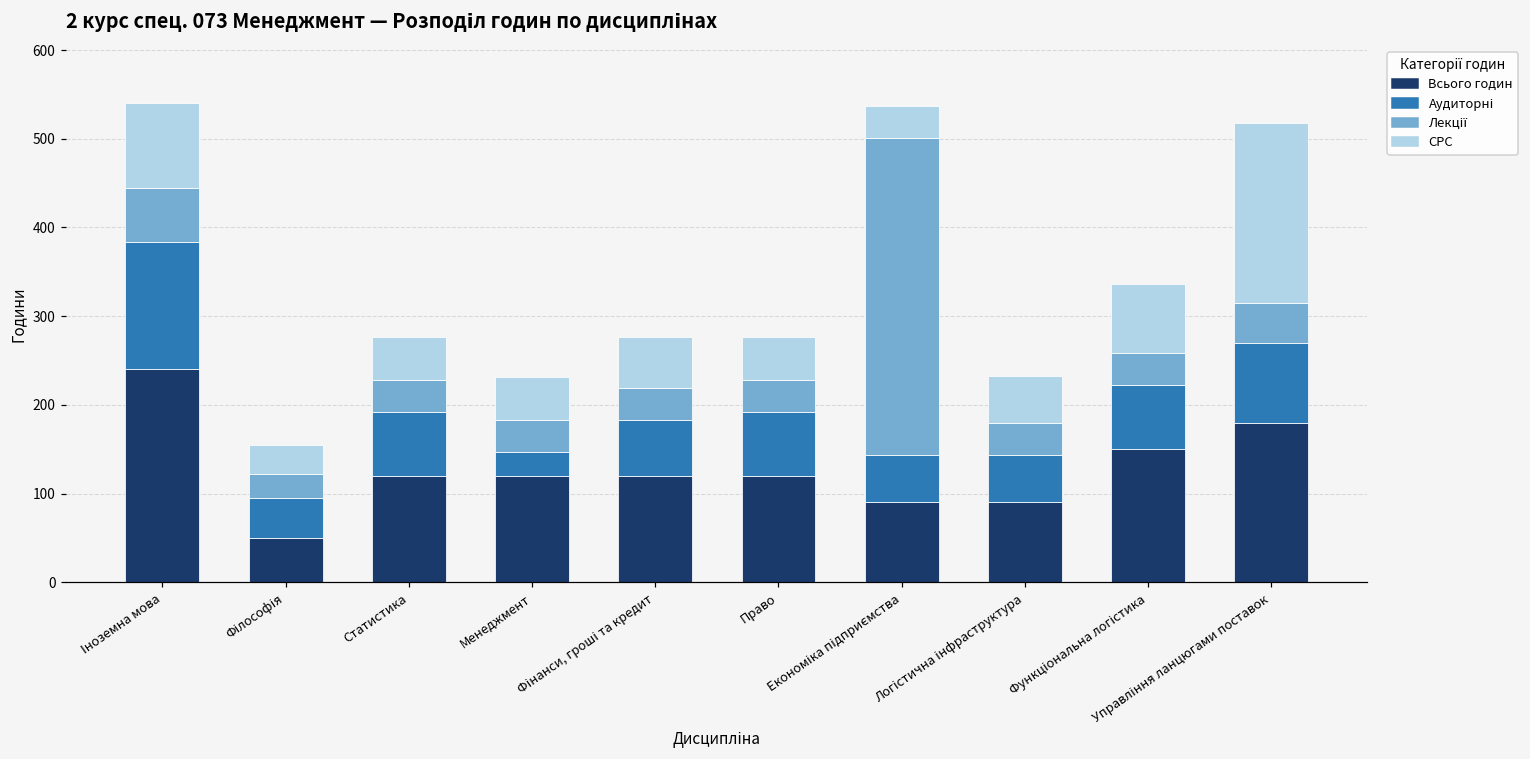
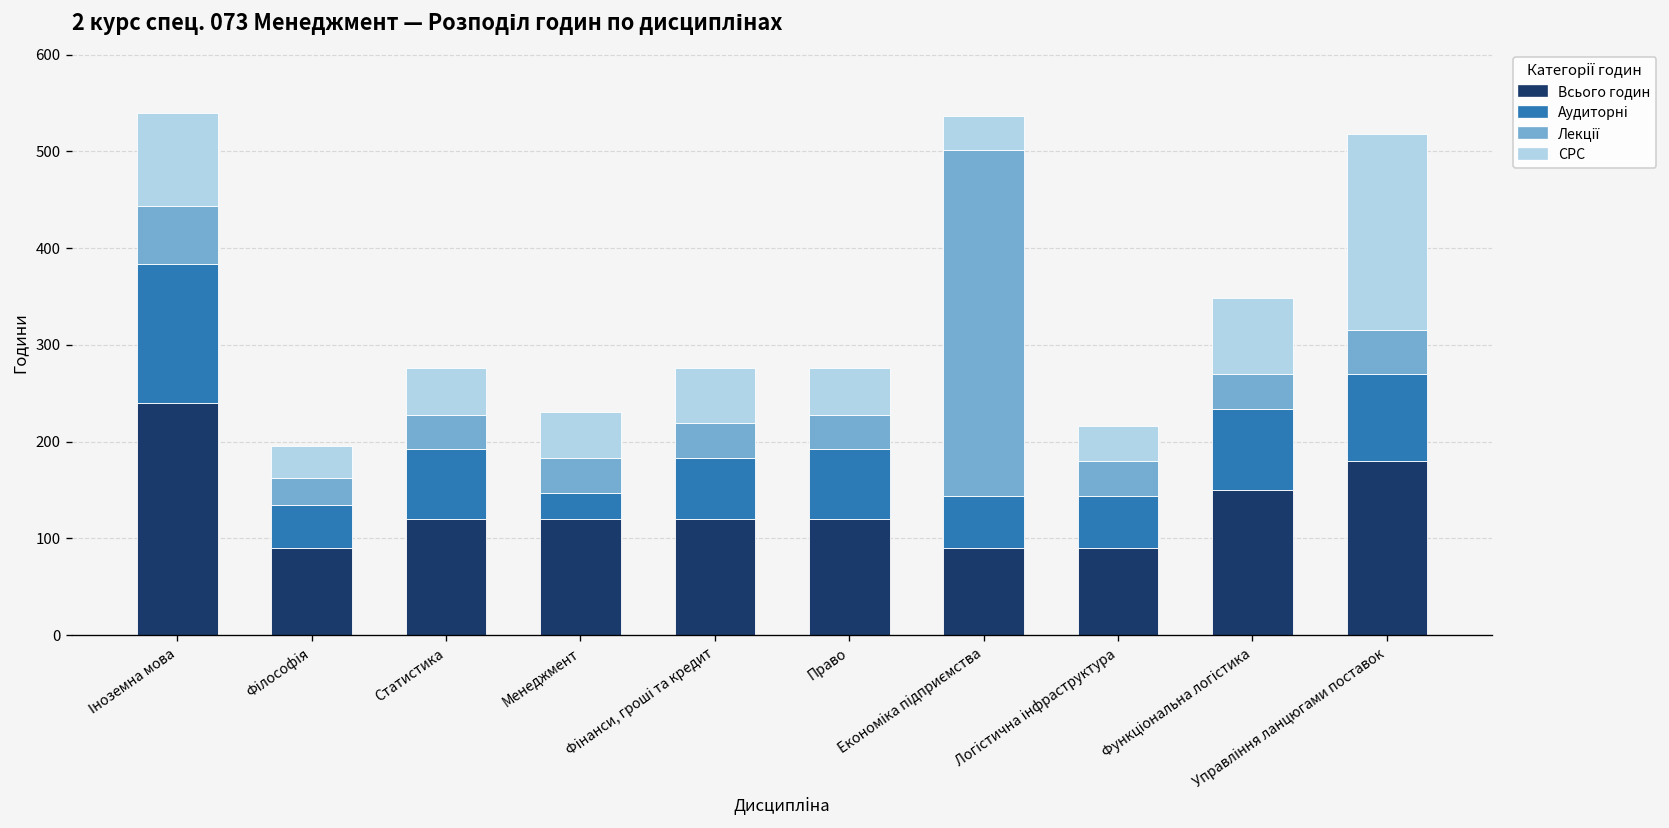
Всього годин, Філософія: 50 -> 90
СРС, Логістична інфраструктура: 50 -> 40
Аудиторні, Функціональна логістика: 70 -> 80
